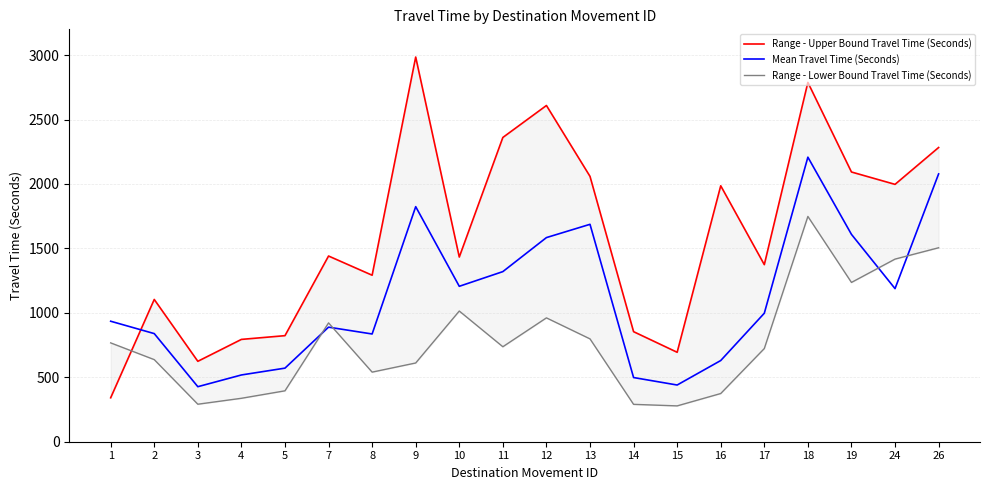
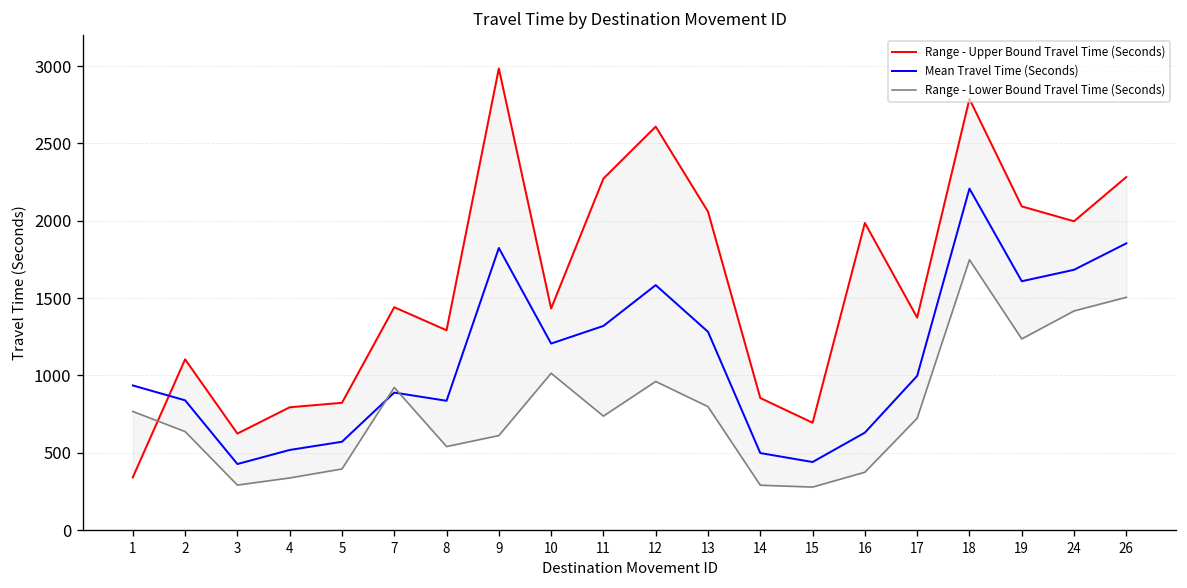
Range - Upper Bound Travel Time (Seconds), 11: 2360 -> 2270
Mean Travel Time (Seconds), 13: 1690 -> 1280
Mean Travel Time (Seconds), 24: 1190 -> 1680
Mean Travel Time (Seconds), 26: 2080 -> 1850
